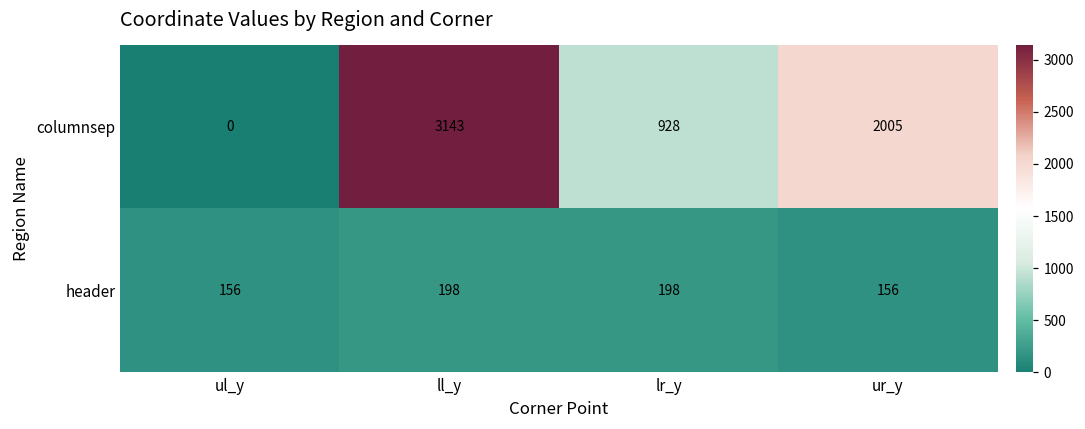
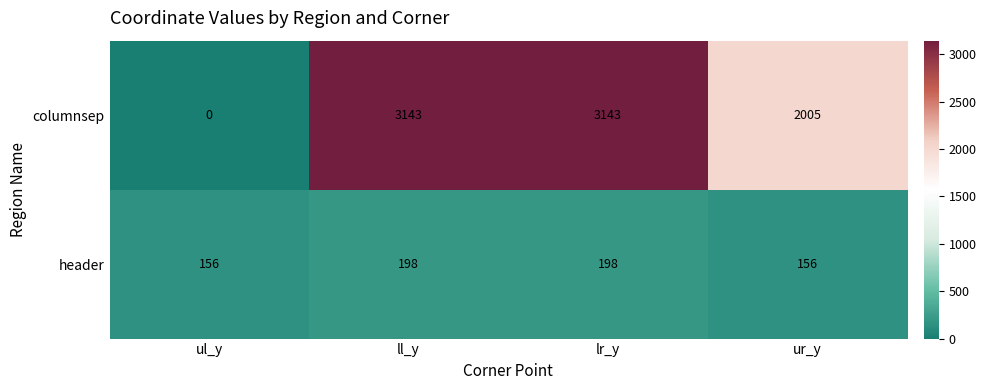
columnsep, lr_y: 928 -> 3143
